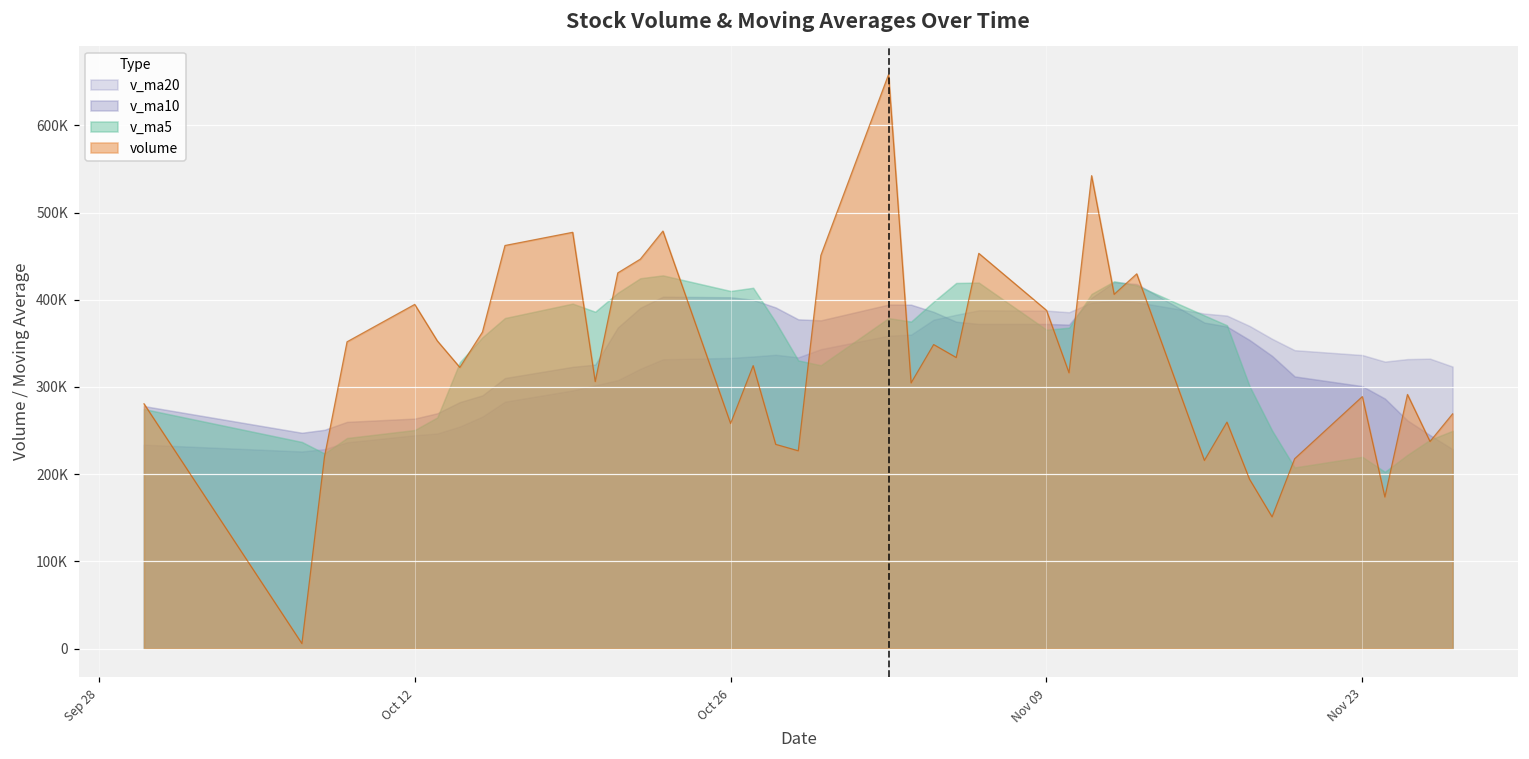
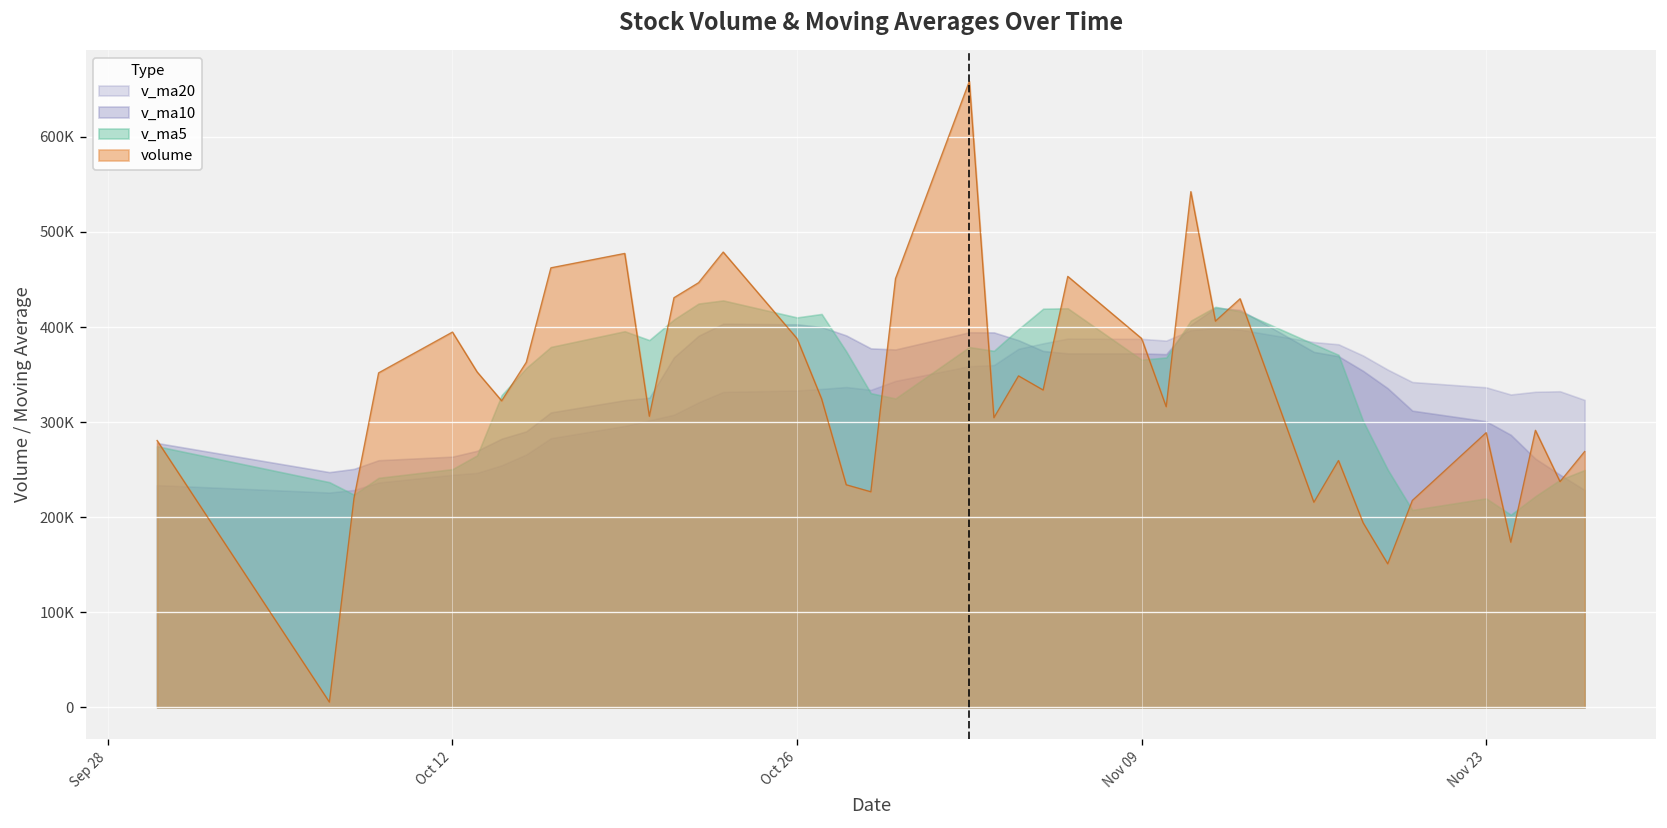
volume, Oct 26: 260000 -> 390000
